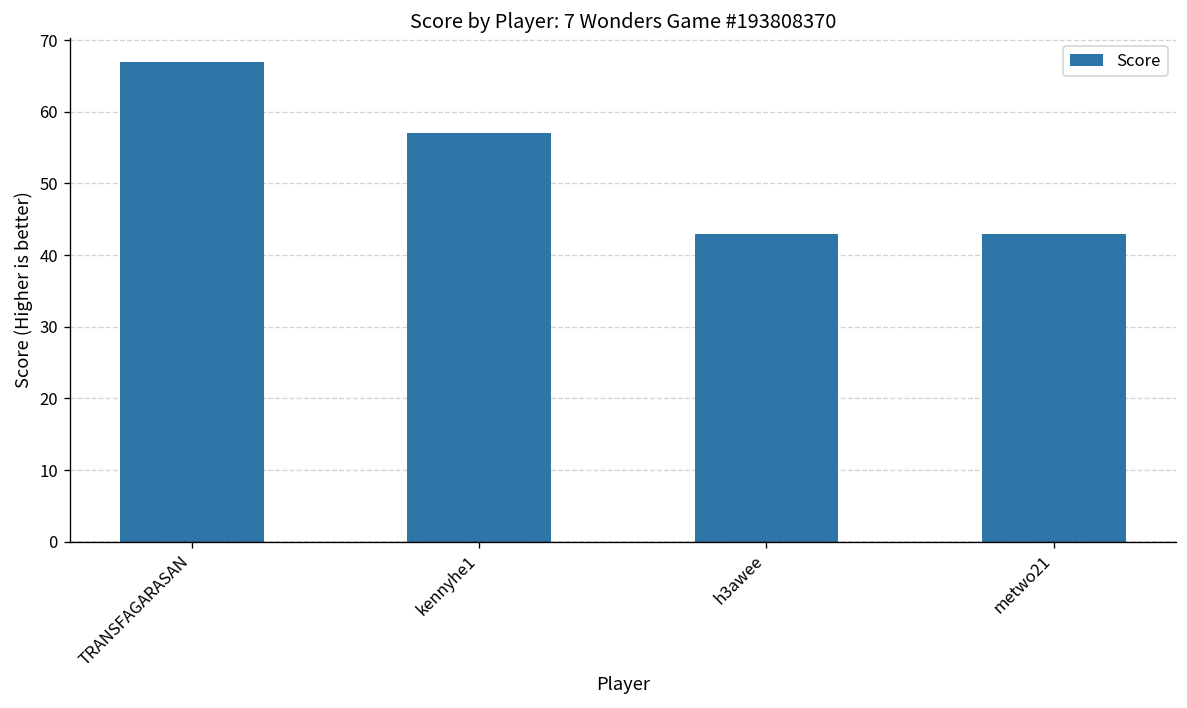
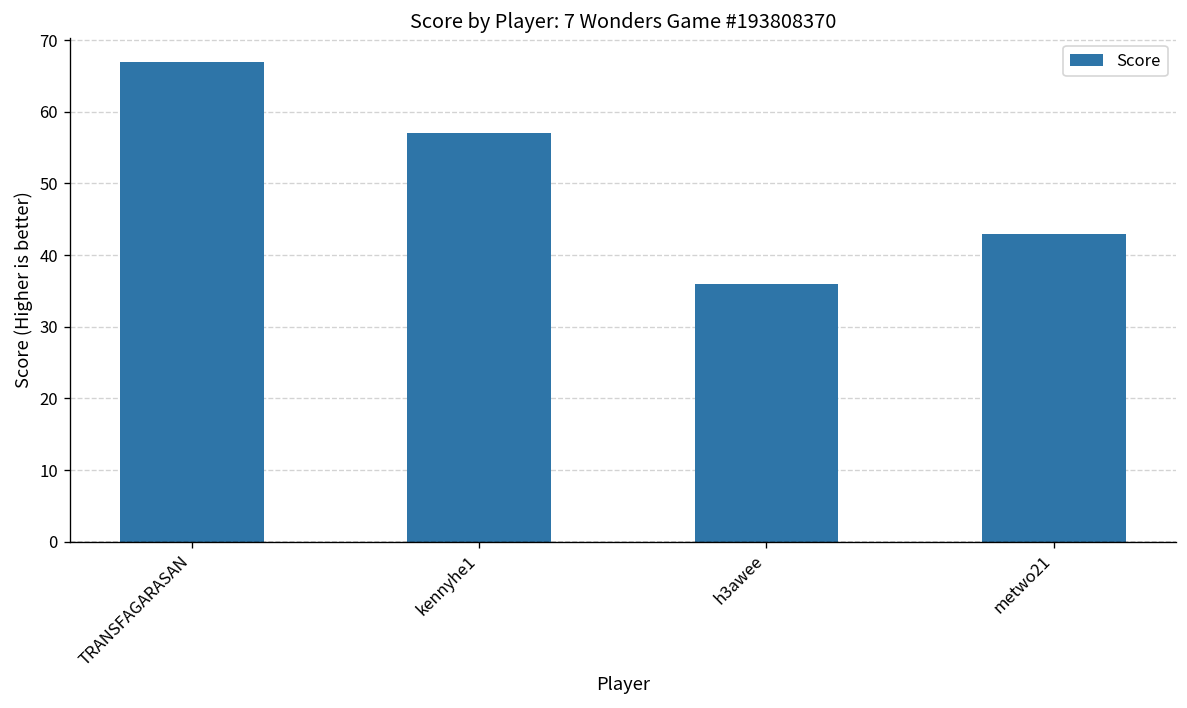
h3awee: 43 -> 36
